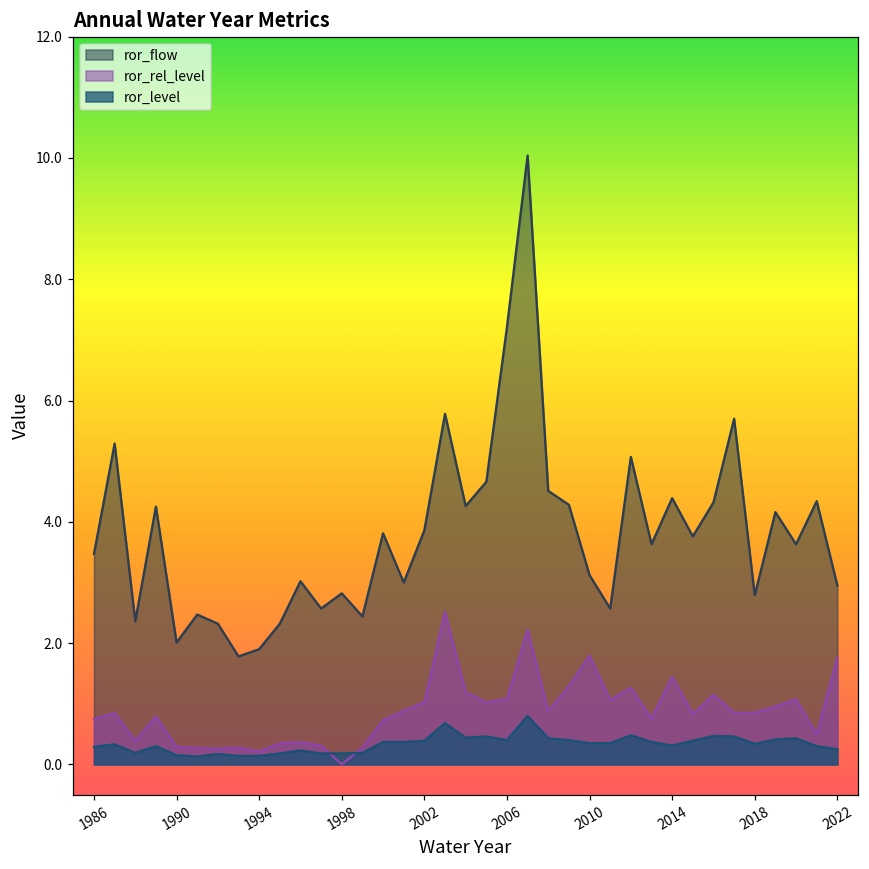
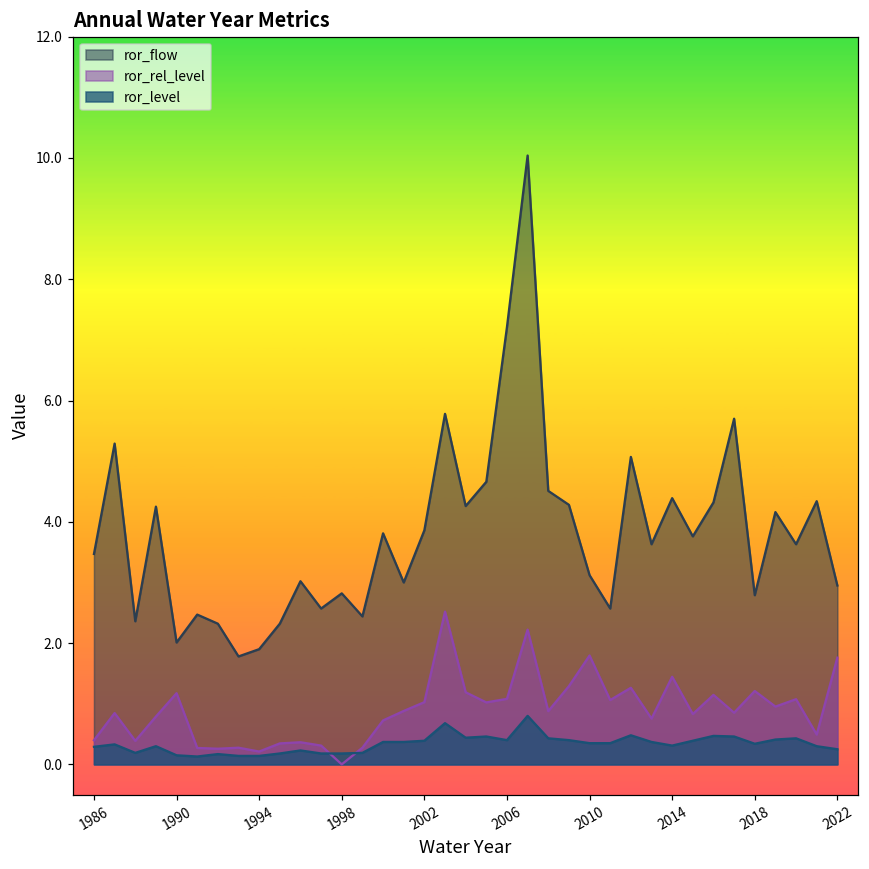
ror_rel_level, 1986: 0.7 -> 0.4
ror_rel_level, 1990: 0.3 -> 1.2
ror_rel_level, 2018: 0.9 -> 1.2
